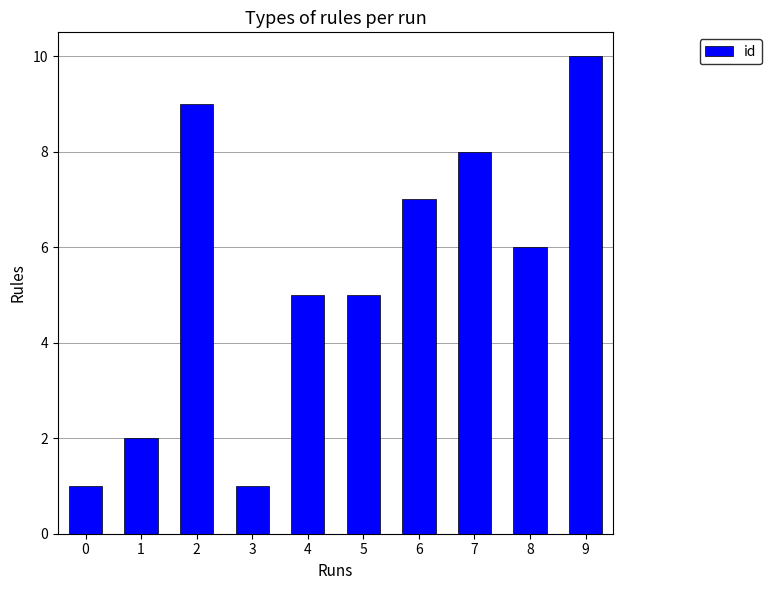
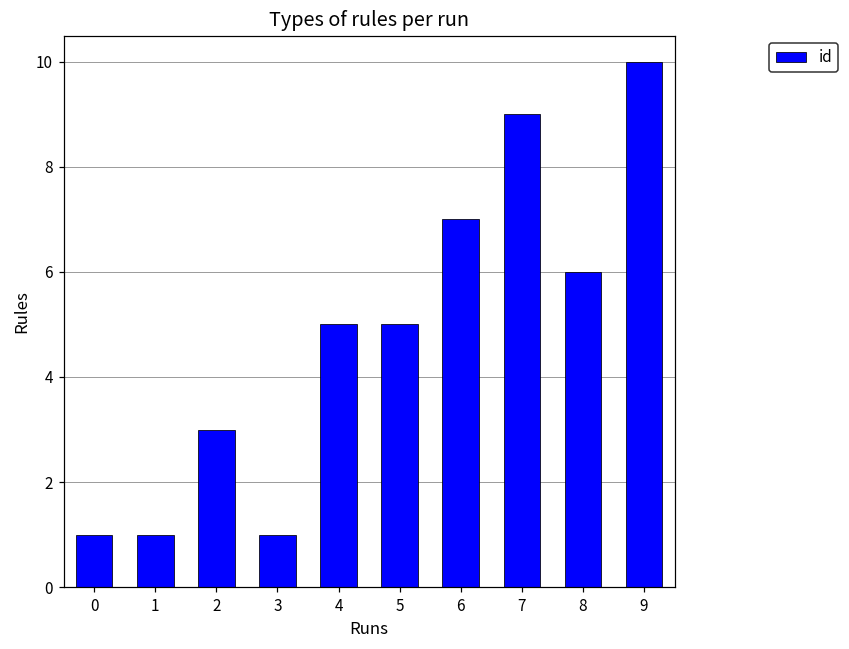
1: 2 -> 1
2: 9 -> 3
7: 8 -> 9
